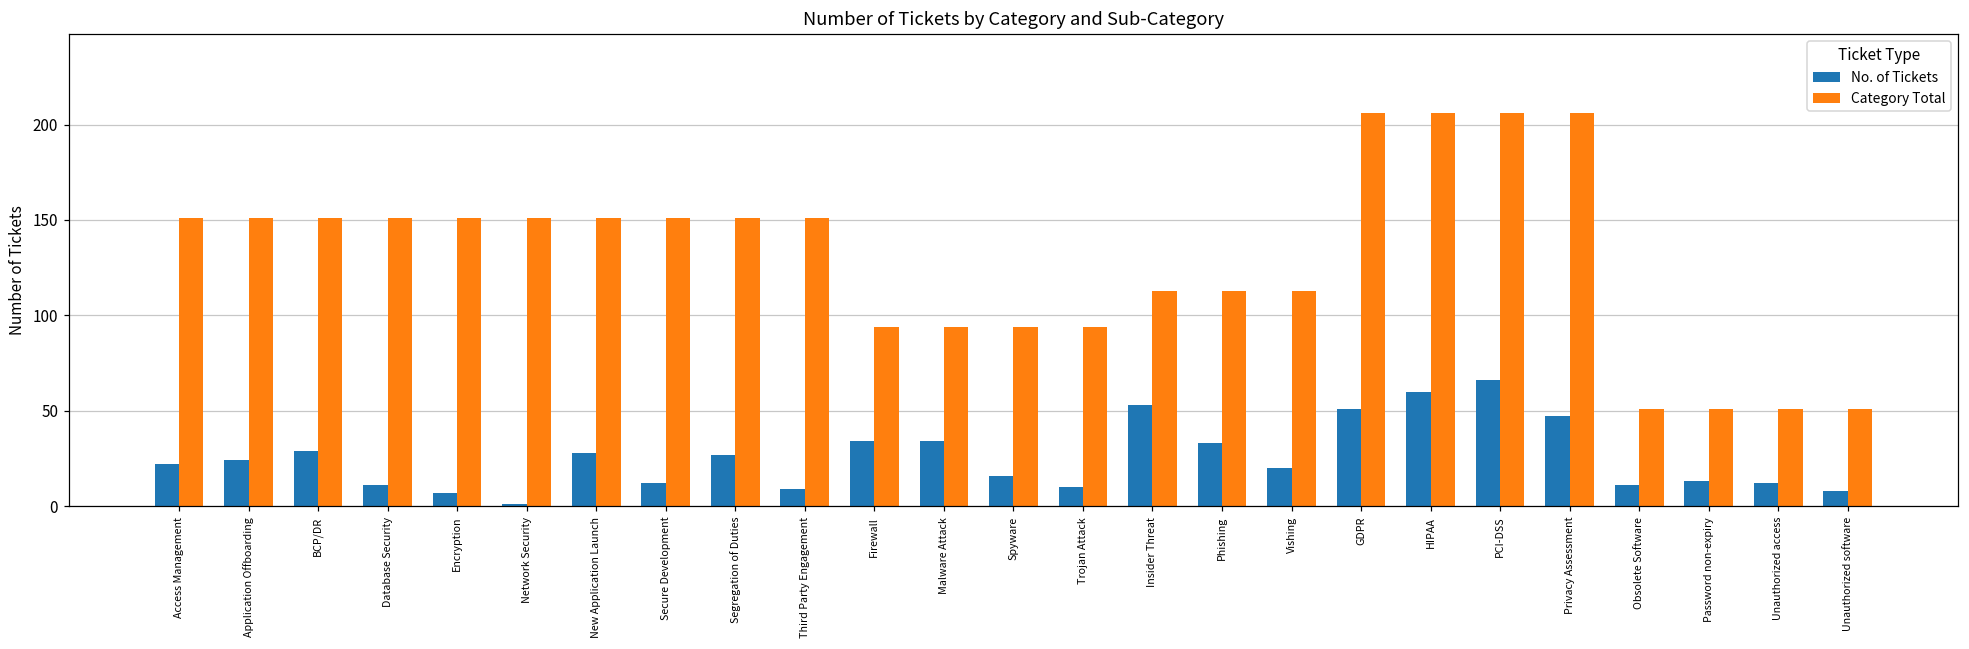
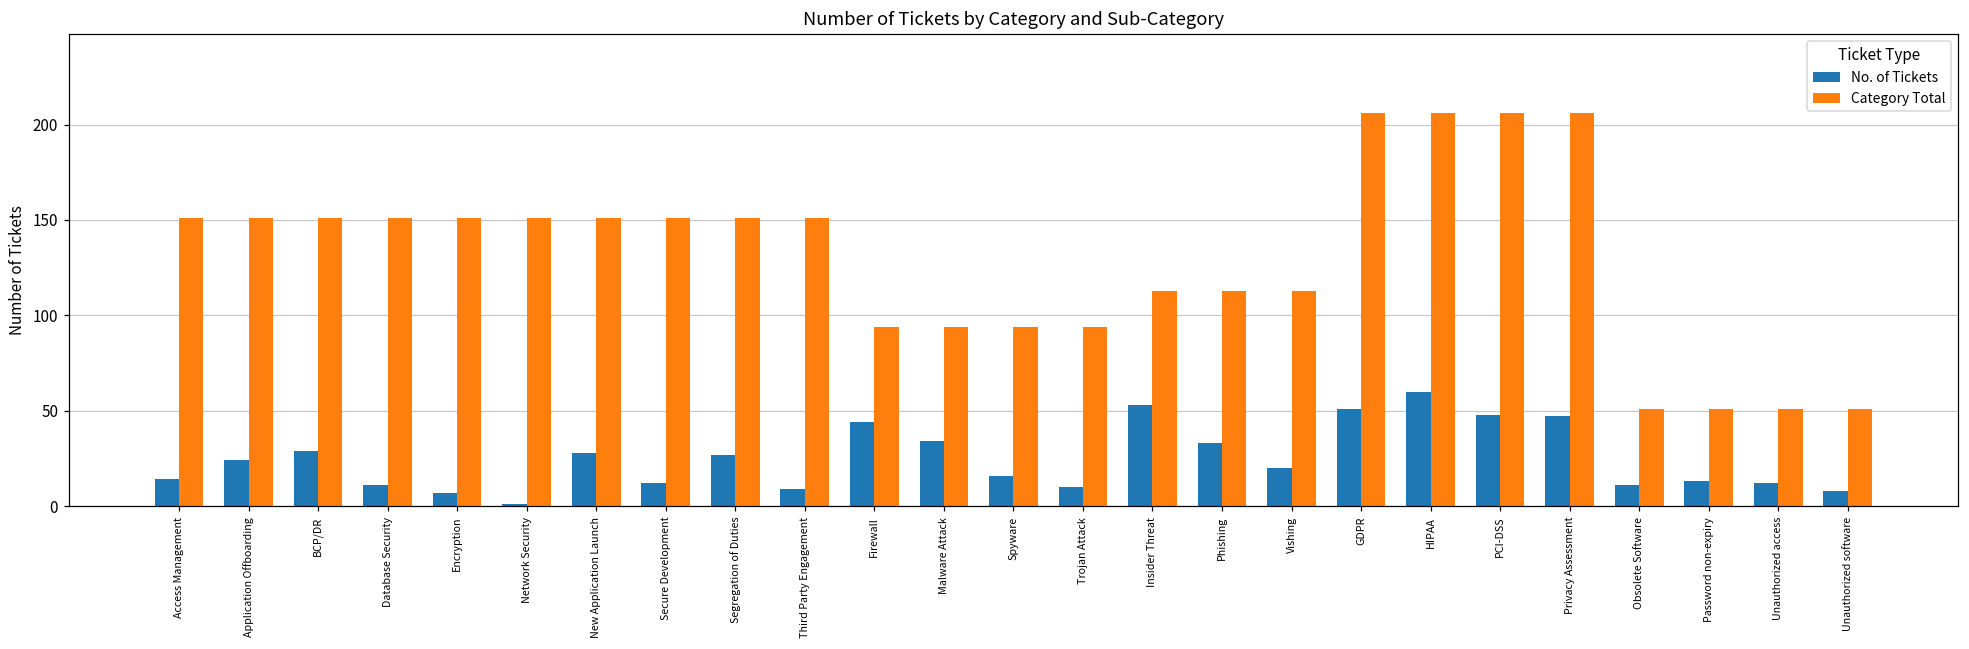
No. of Tickets, Access Management: 22 -> 14
No. of Tickets, Firewall: 34 -> 44
No. of Tickets, PCI-DSS: 66 -> 48
